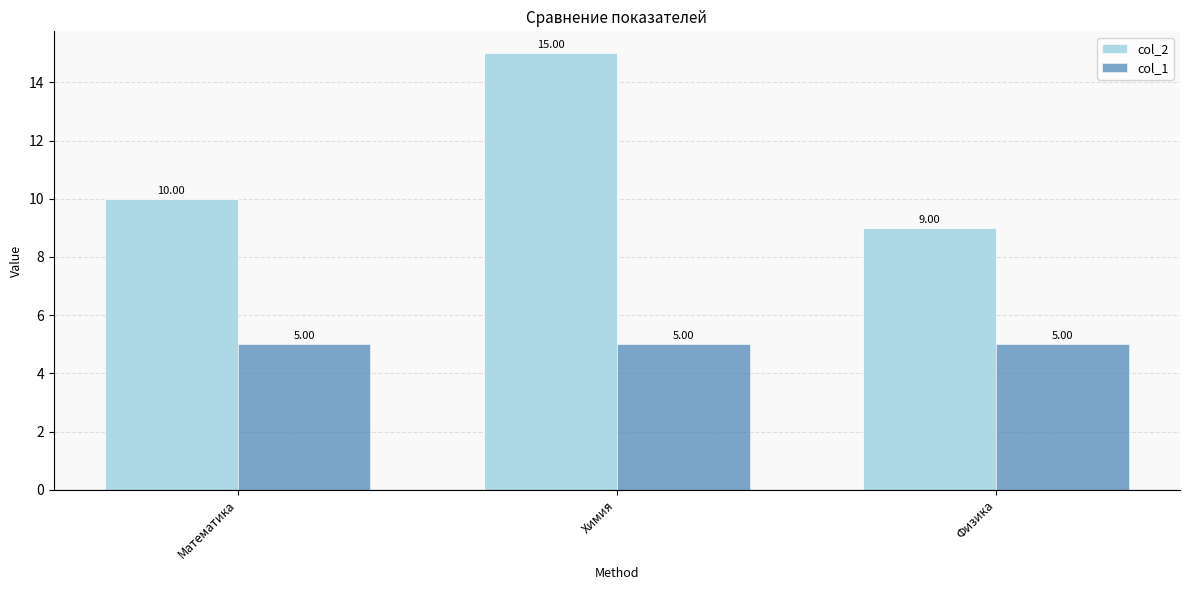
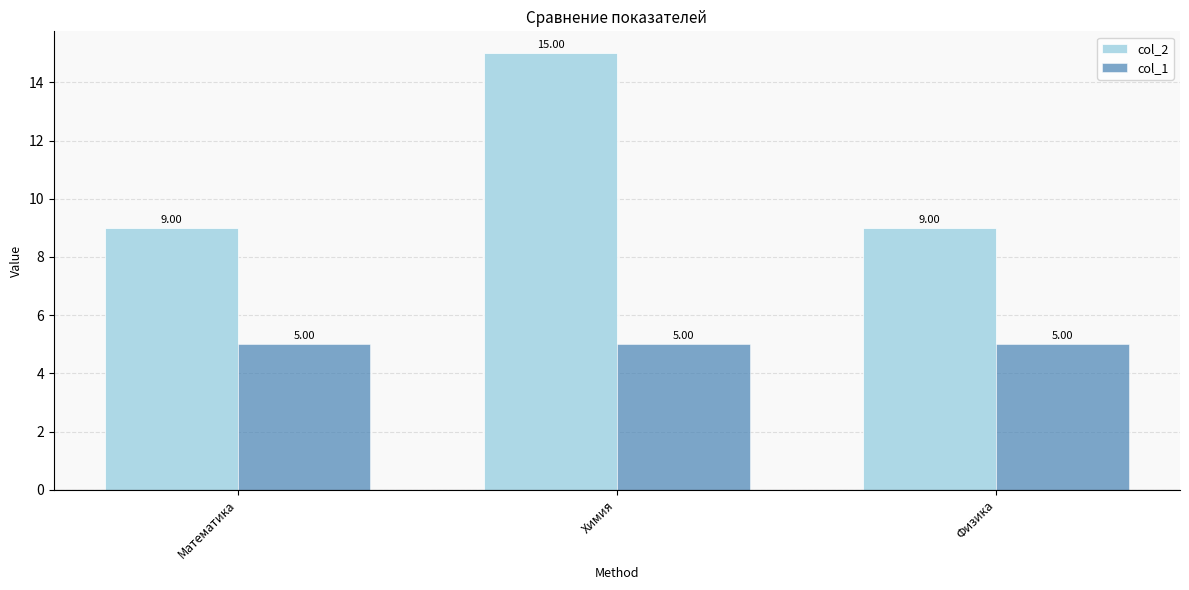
col_2, Математика: 10.00 -> 9.00
